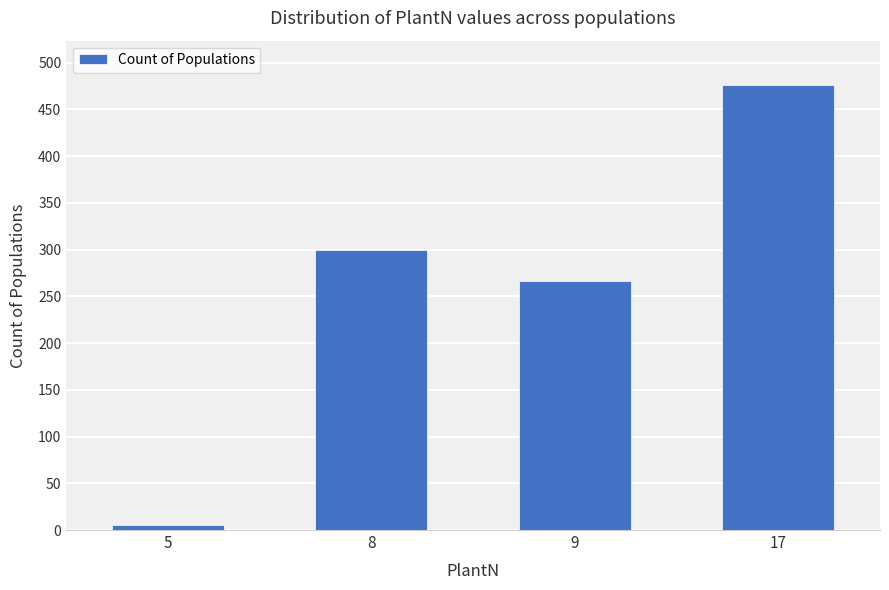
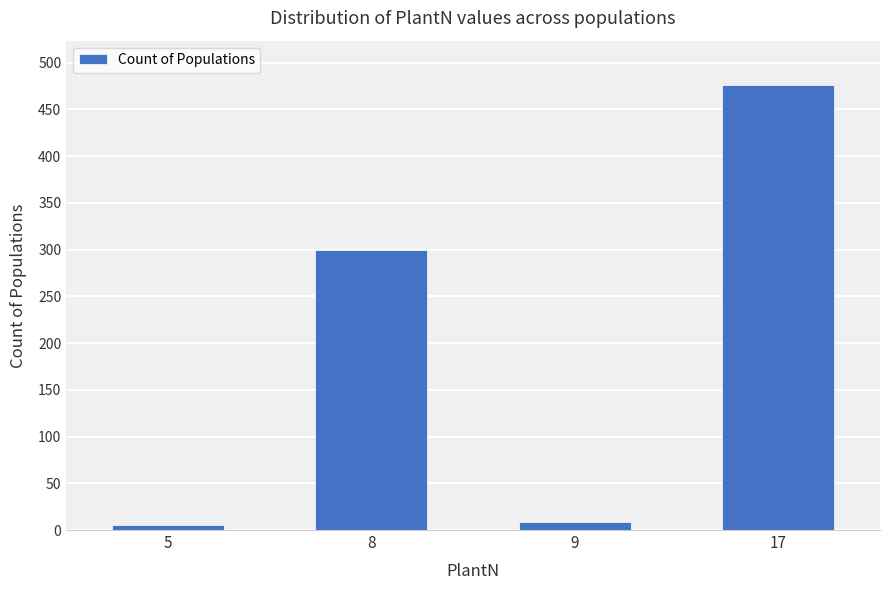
9: 270 -> 10
